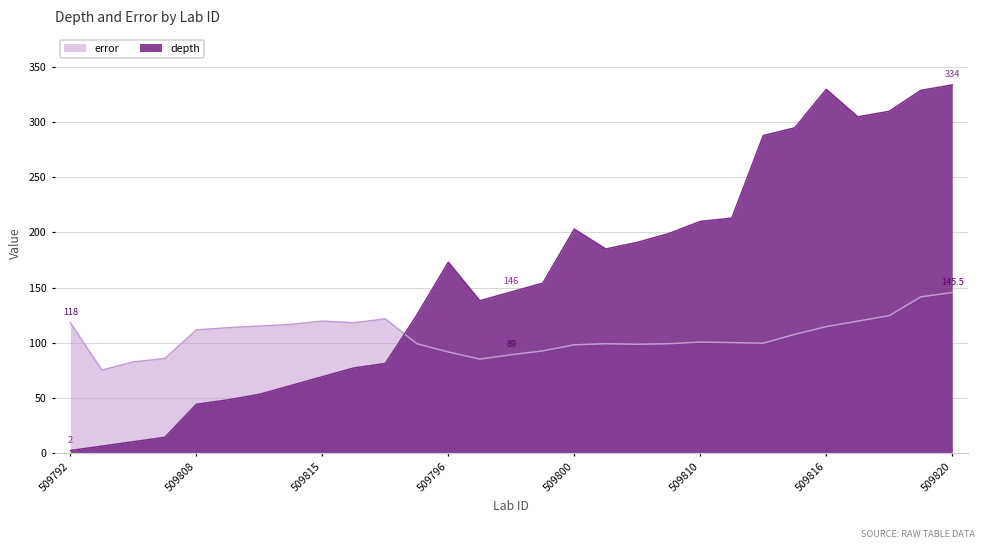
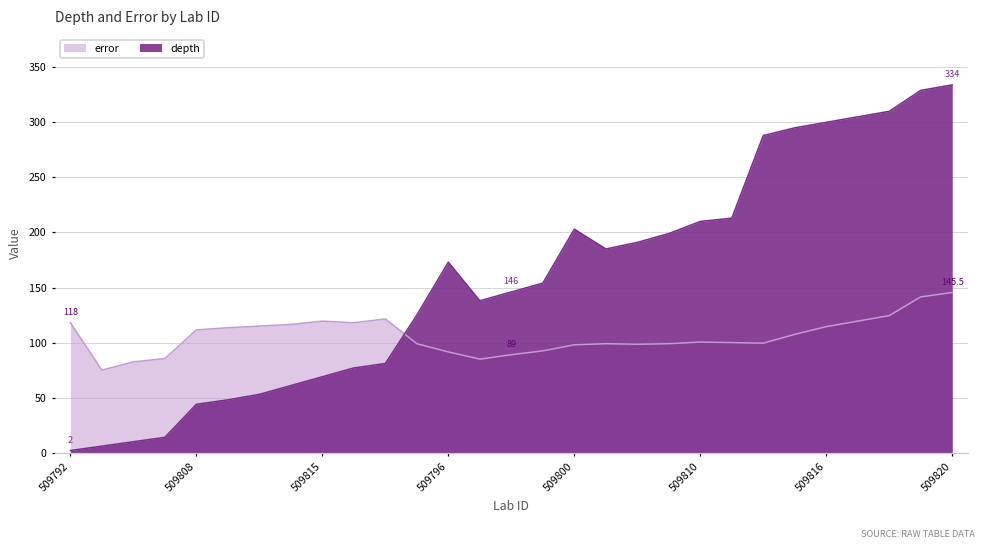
depth, 509816: 330 -> 300
